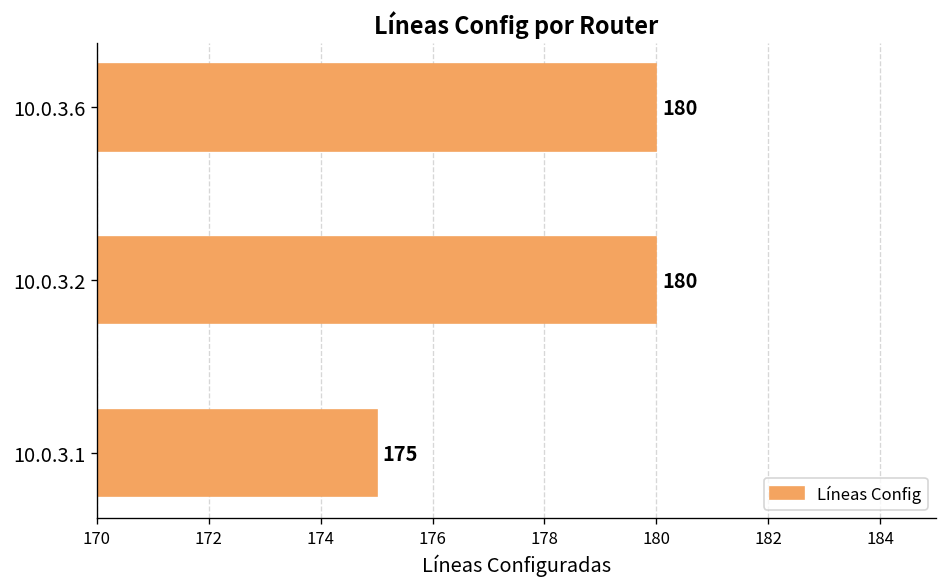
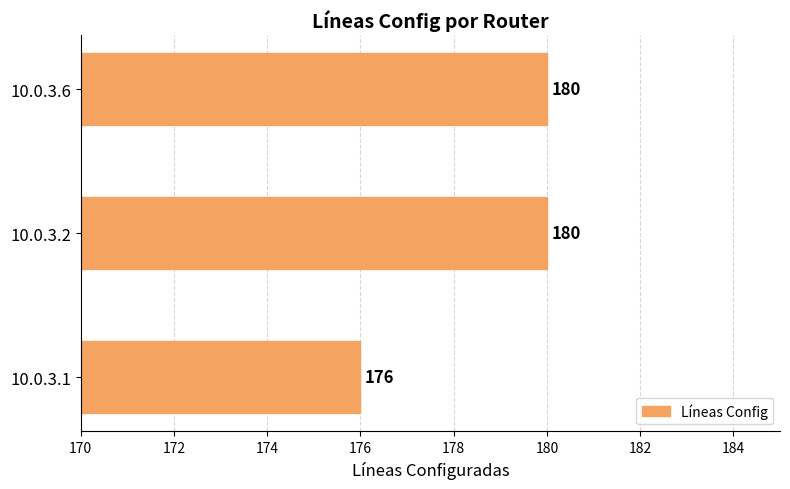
10.0.3.1: 175 -> 176
